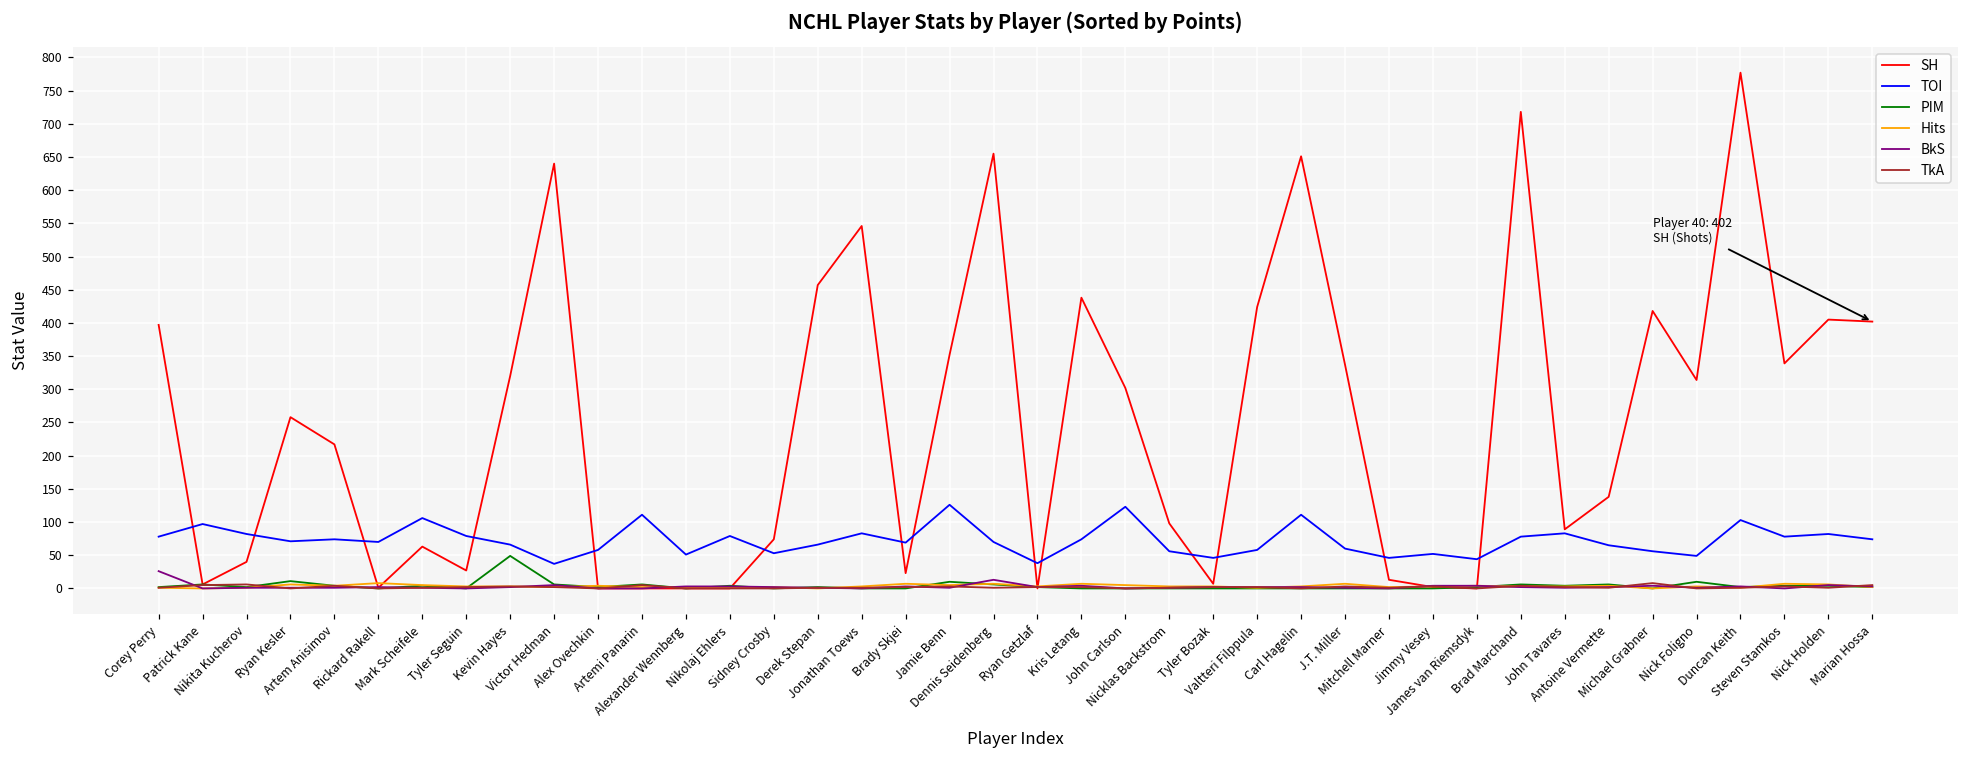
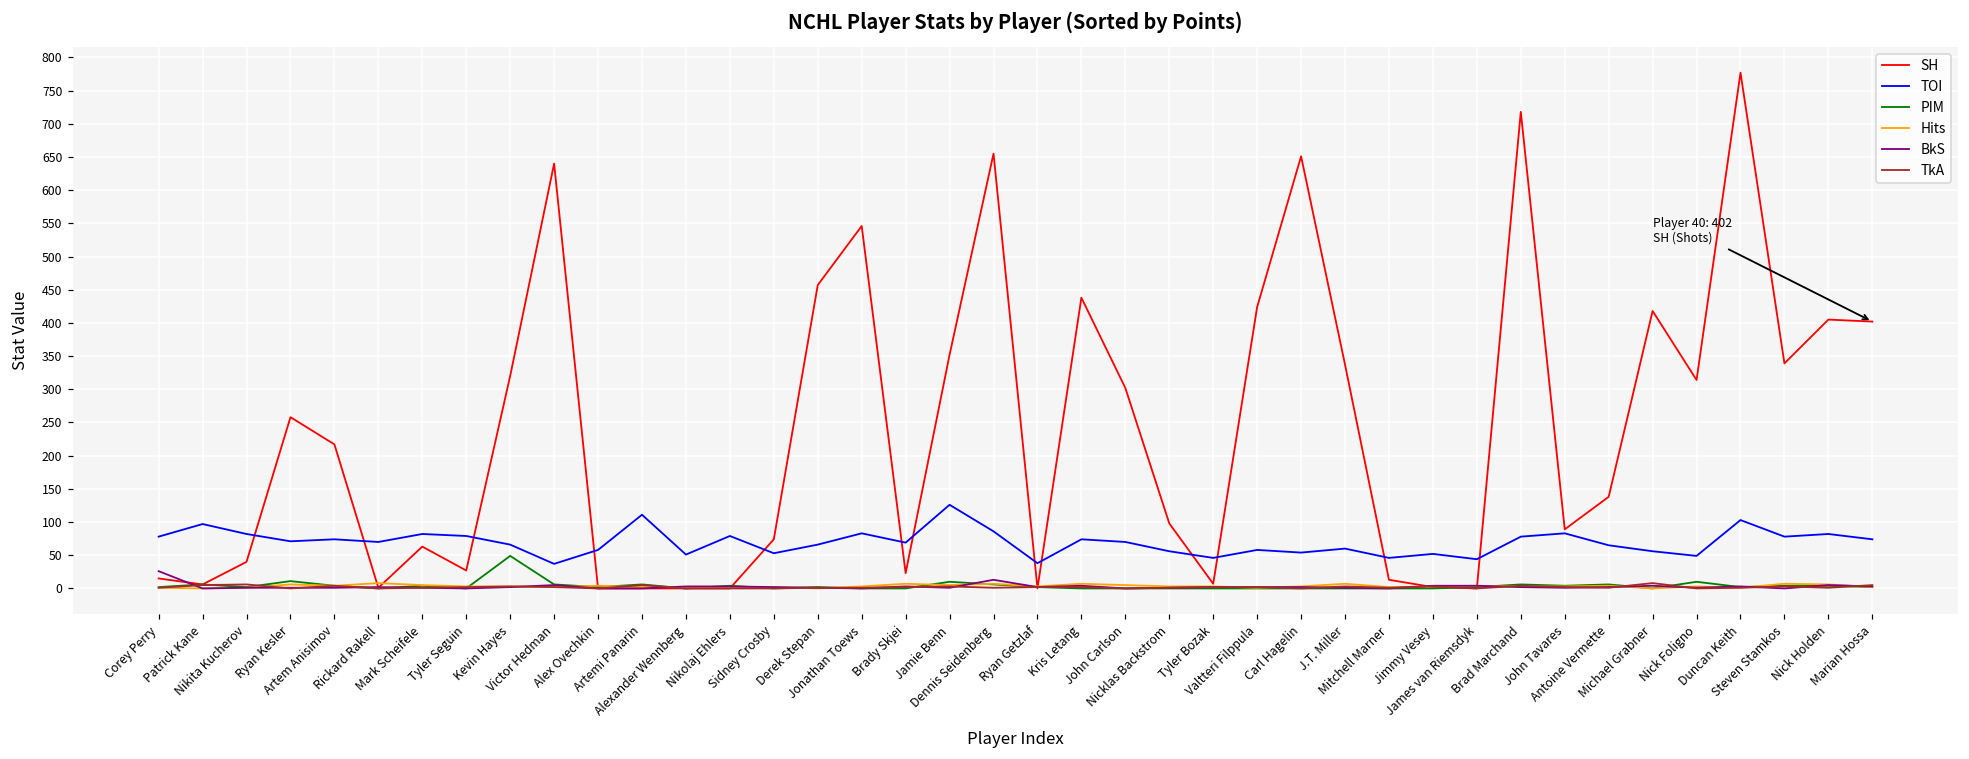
SH, Corey Perry: 400 -> 20
TOI, Mark Scheifele: 110 -> 80
TOI, Dennis Seidenberg: 70 -> 90
TOI, John Carlson: 120 -> 70
TOI, Carl Hagelin: 110 -> 50
